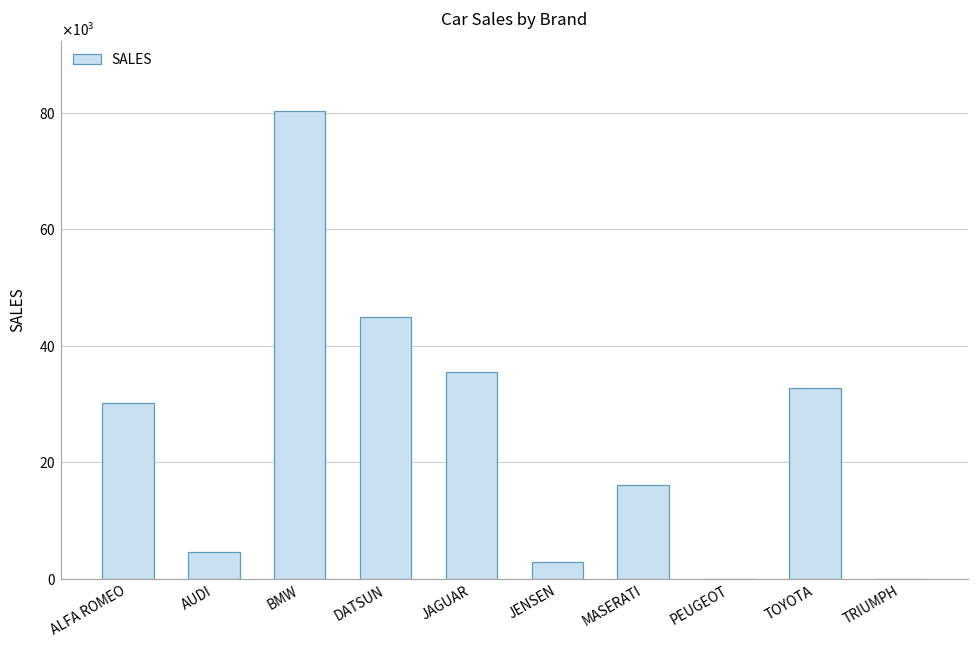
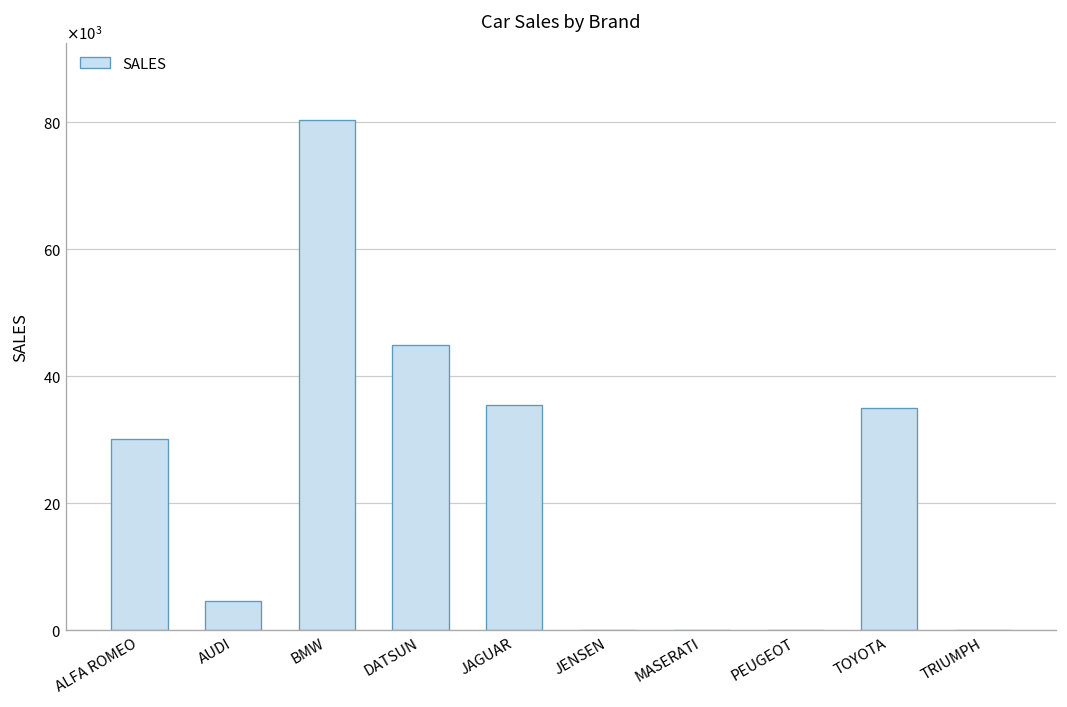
JENSEN: 3000 -> 0
MASERATI: 16000 -> 0
TOYOTA: 33000 -> 35000
